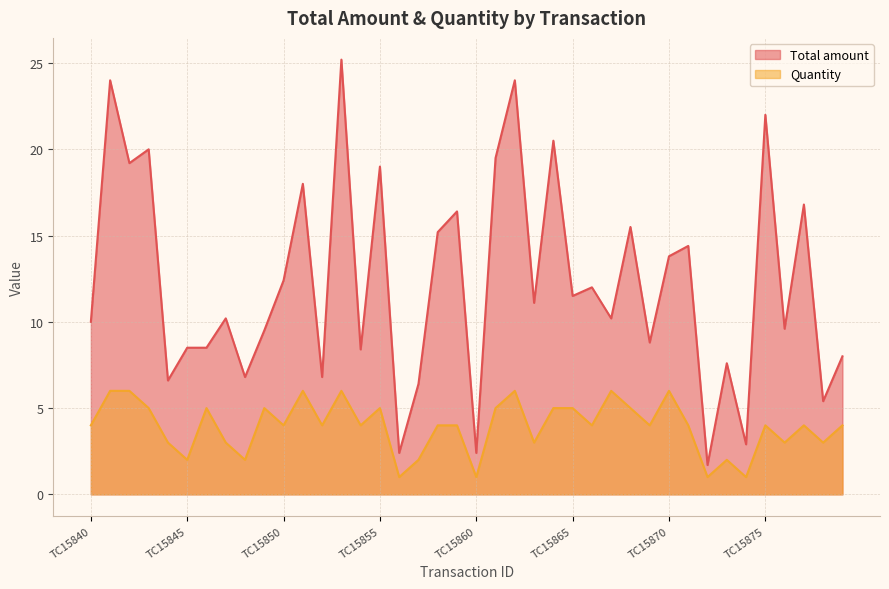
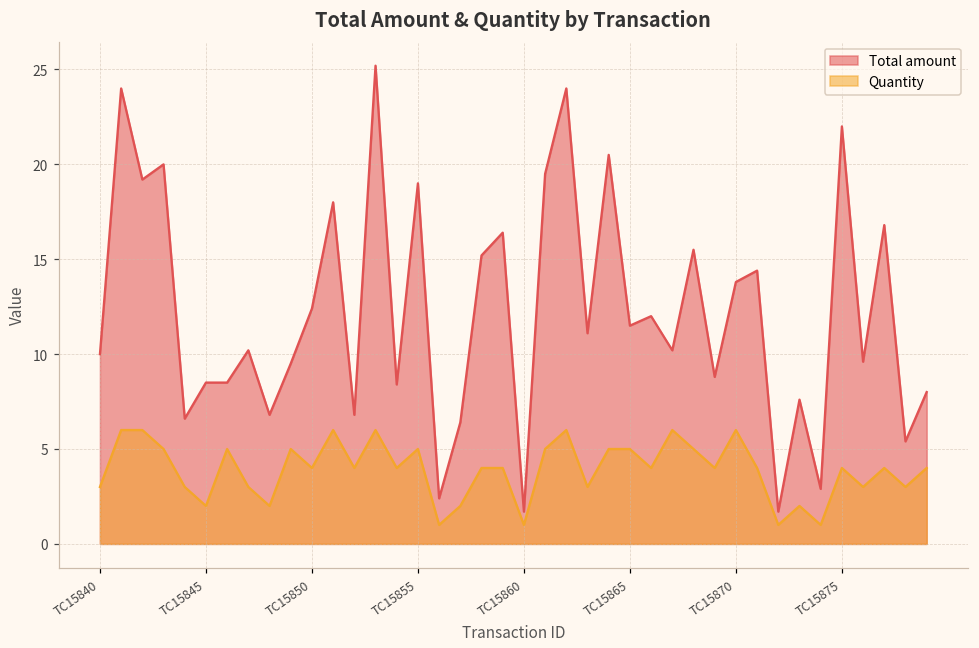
Quantity, TC15840: 4 -> 3
Total amount, TC15860: 2.4 -> 1.7
